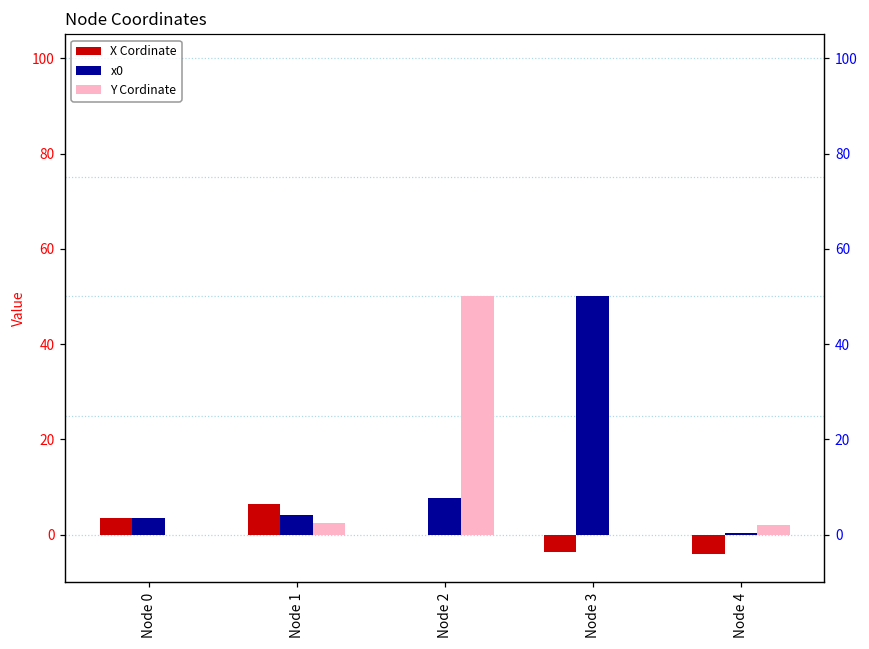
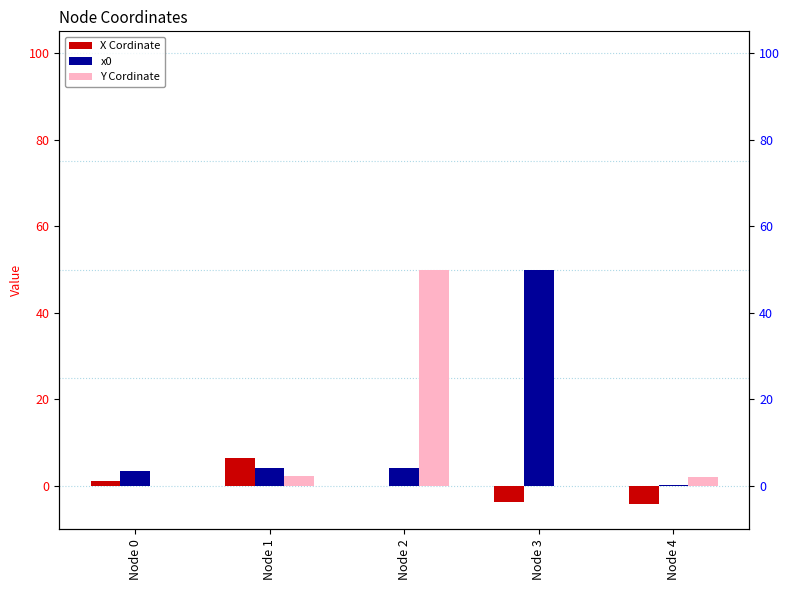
X Cordinate, Node 0: 4 -> 1
x0, Node 2: 8 -> 4
